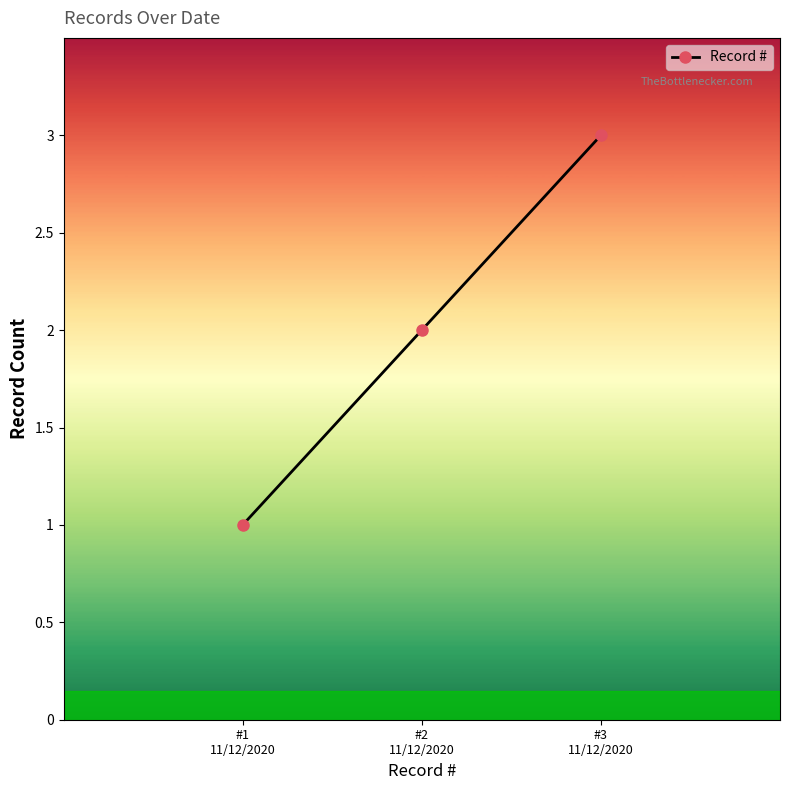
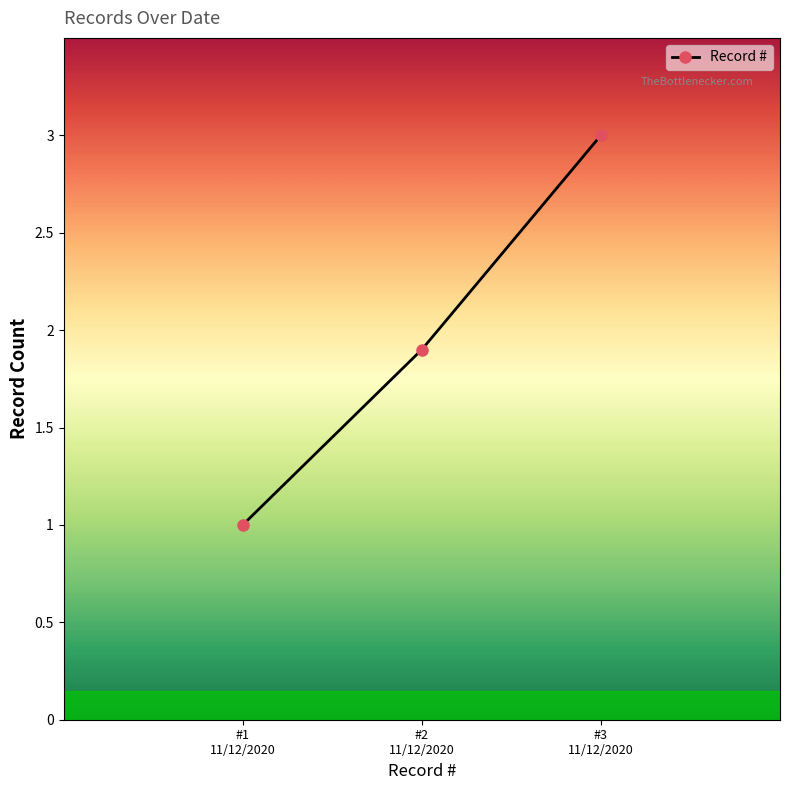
#2 11/12/2020: 2.0 -> 1.9
